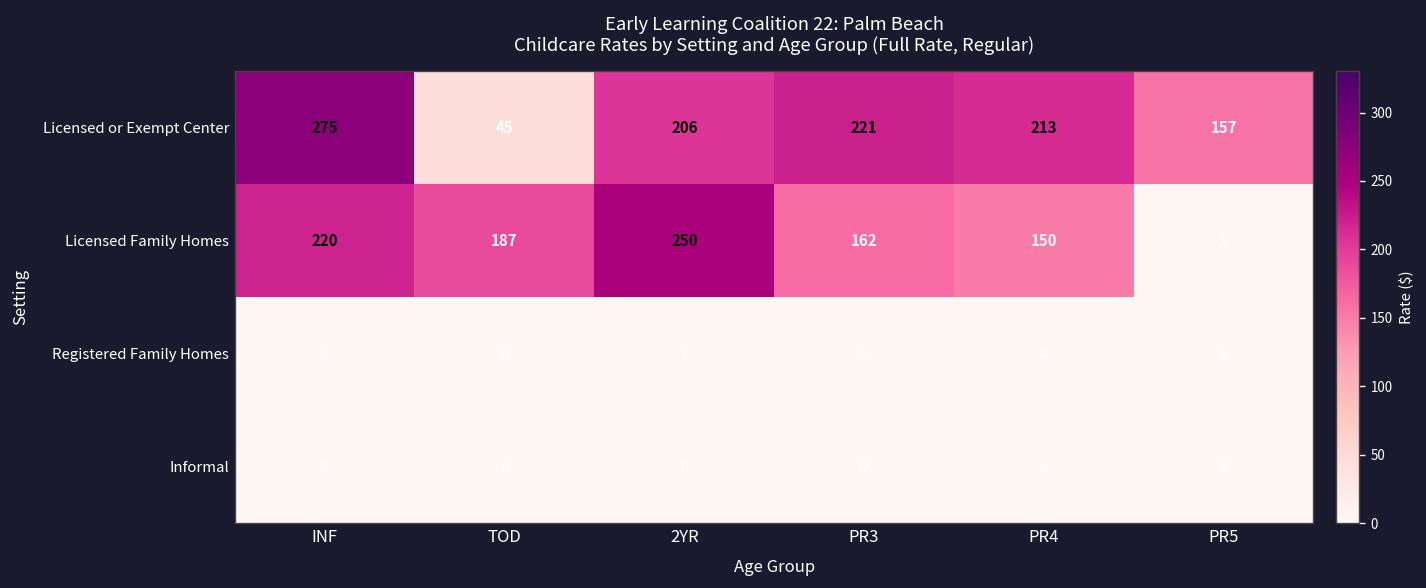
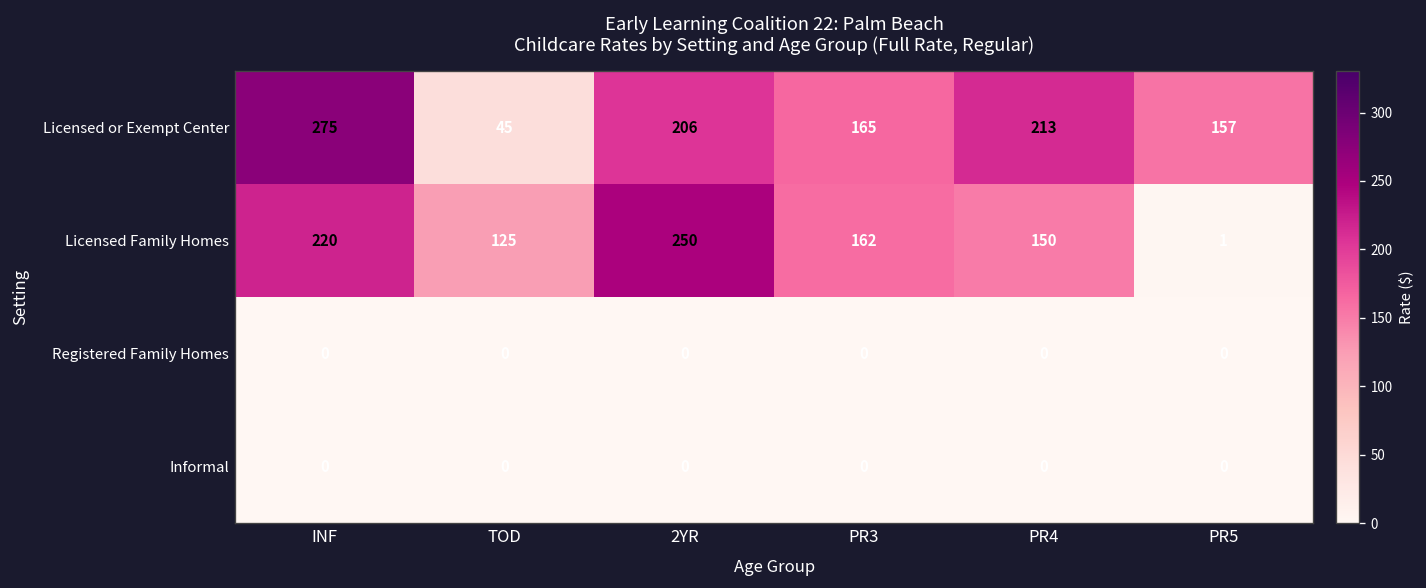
Licensed or Exempt Center, PR3: 221 -> 165
Licensed Family Homes, TOD: 187 -> 125
